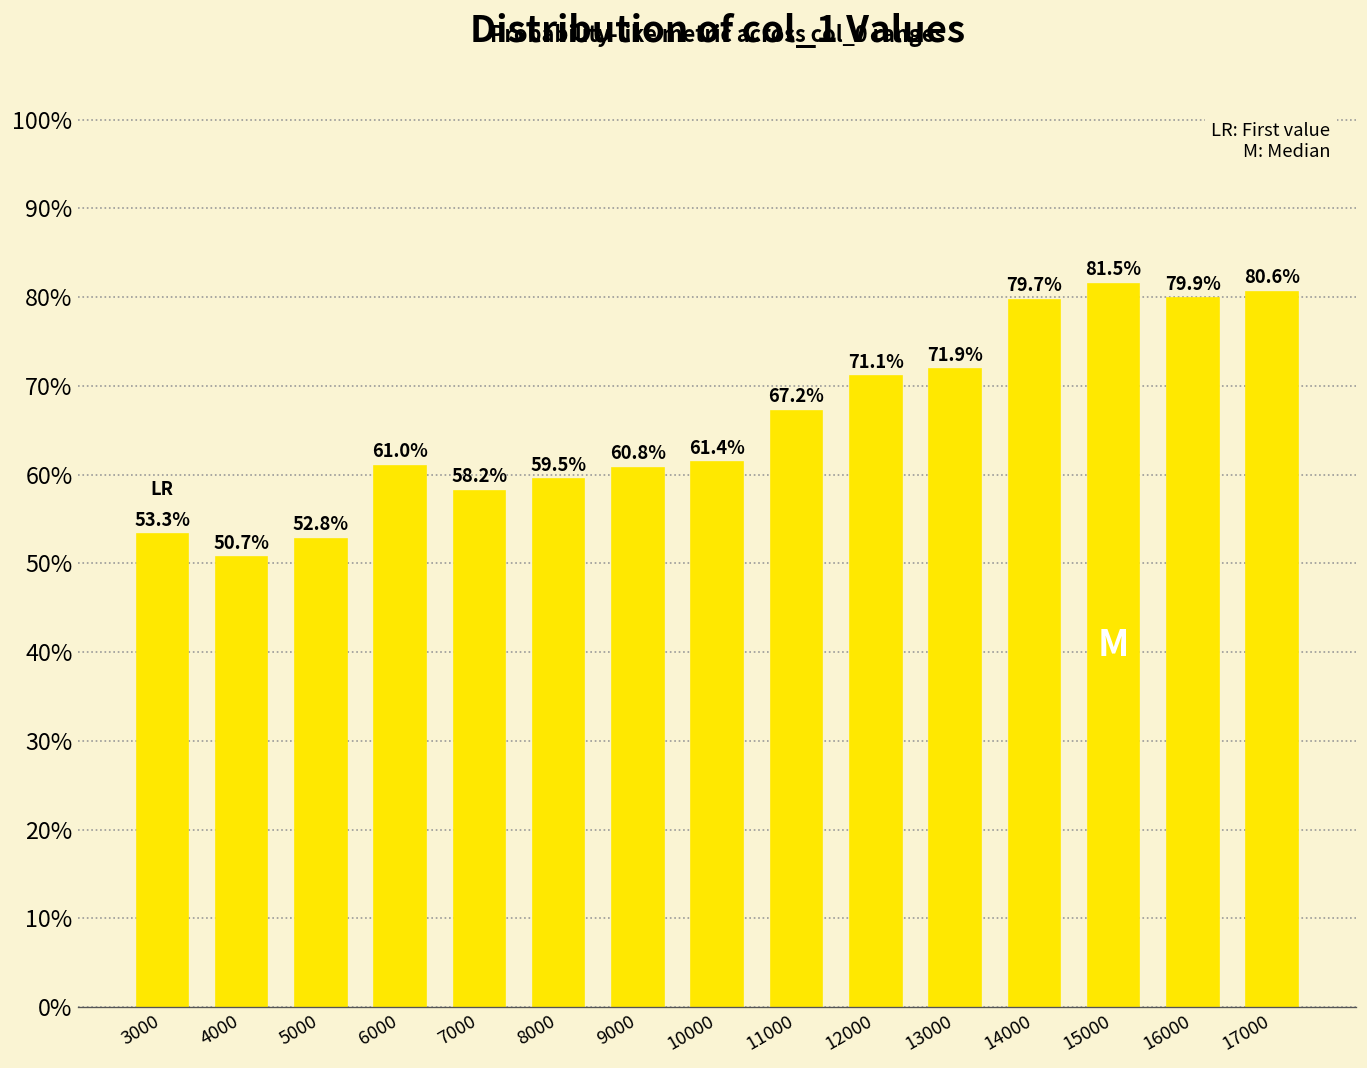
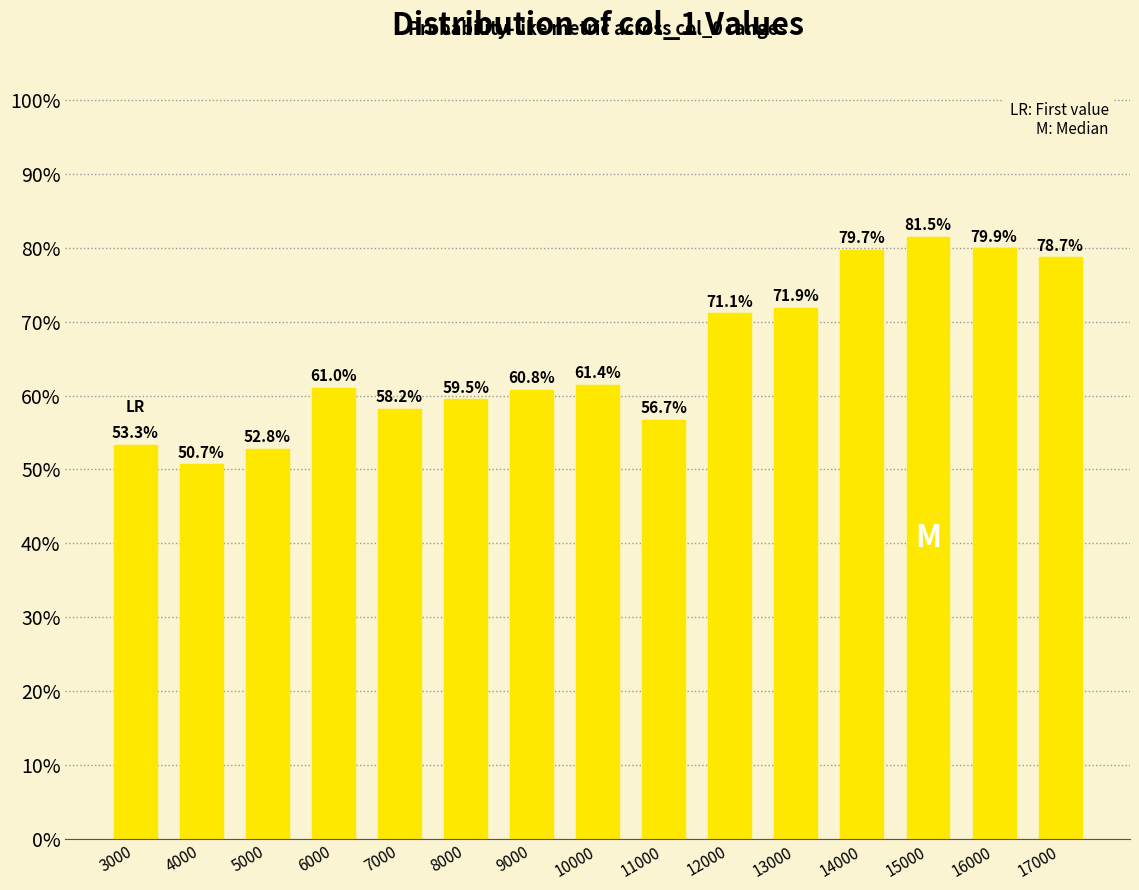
11000: 67.2% -> 56.7%
17000: 80.6% -> 78.7%
